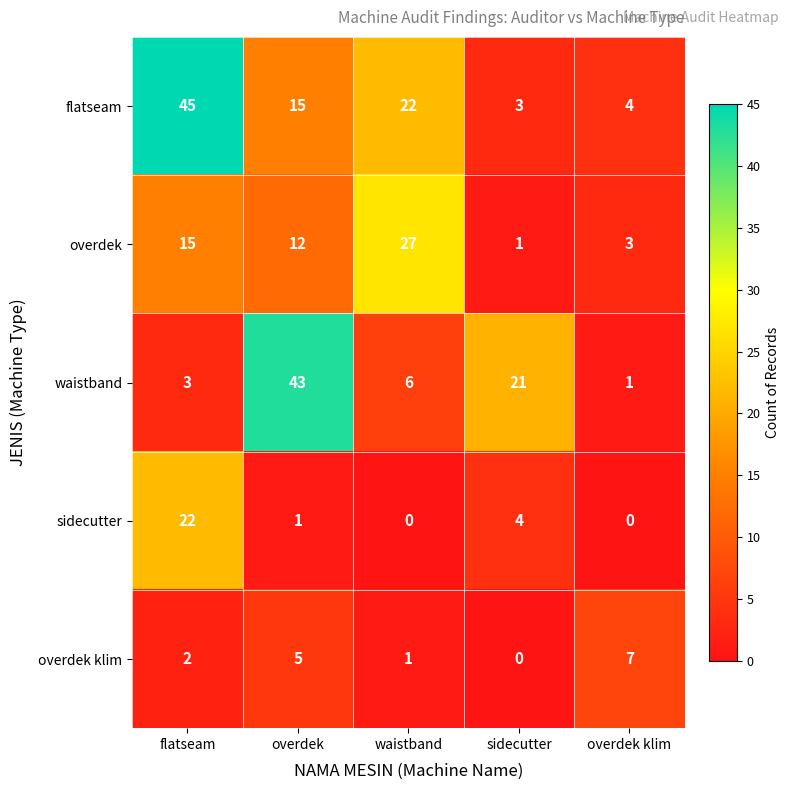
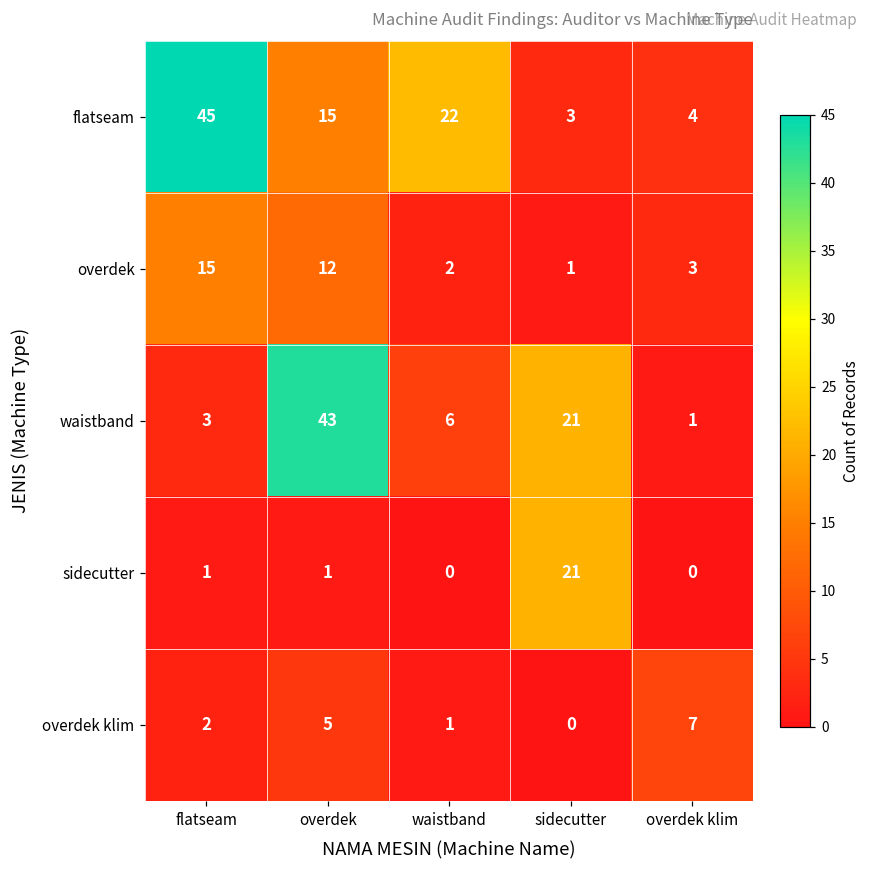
overdek, waistband: 27 -> 2
sidecutter, flatseam: 22 -> 1
sidecutter, sidecutter: 4 -> 21
